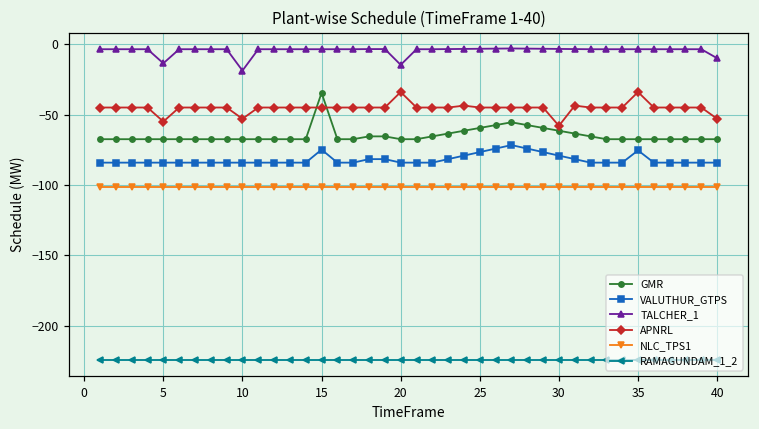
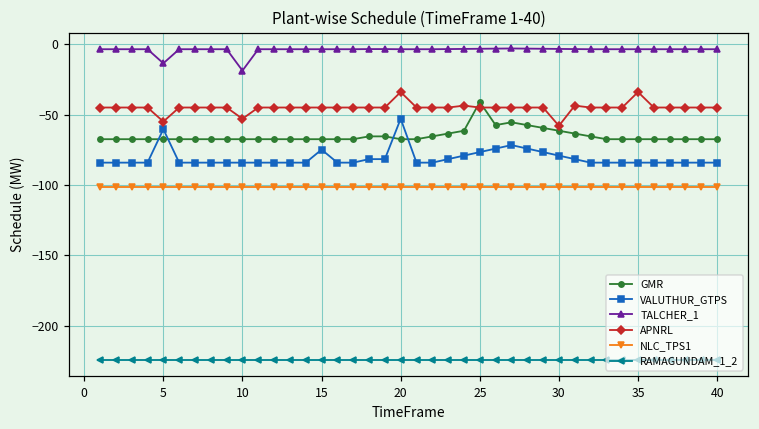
VALUTHUR_GTPS, 5: -84 -> -60
GMR, 15: -35 -> -68
VALUTHUR_GTPS, 20: -84 -> -53
TALCHER_1, 20: -15 -> -4
GMR, 25: -60 -> -41
VALUTHUR_GTPS, 35: -75 -> -84
TALCHER_1, 40: -10 -> -4
APNRL, 40: -53 -> -45
